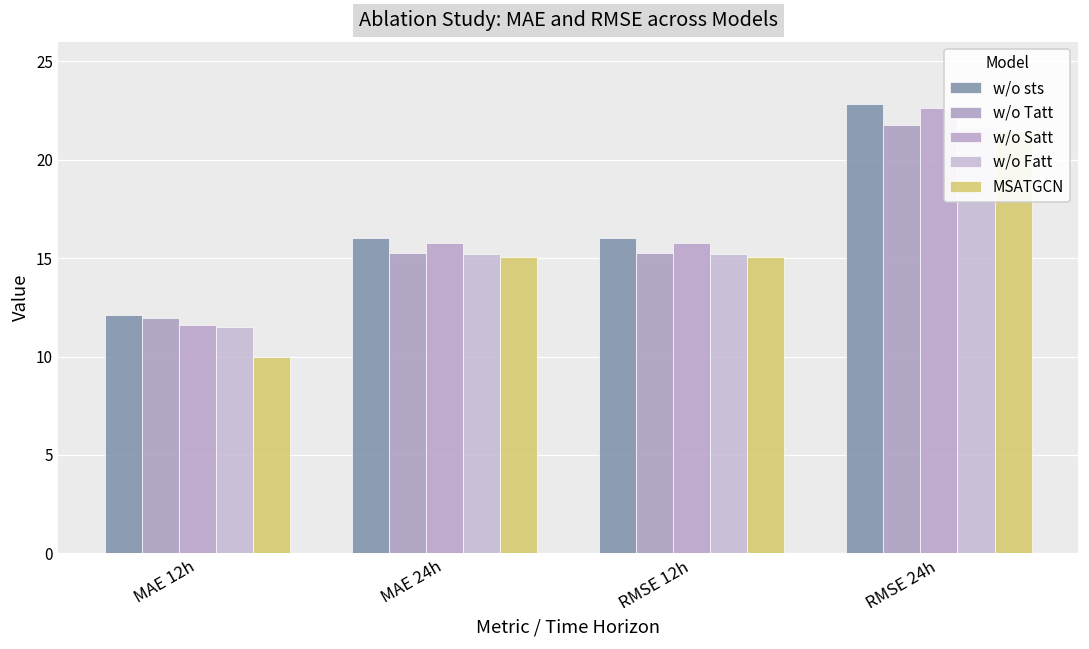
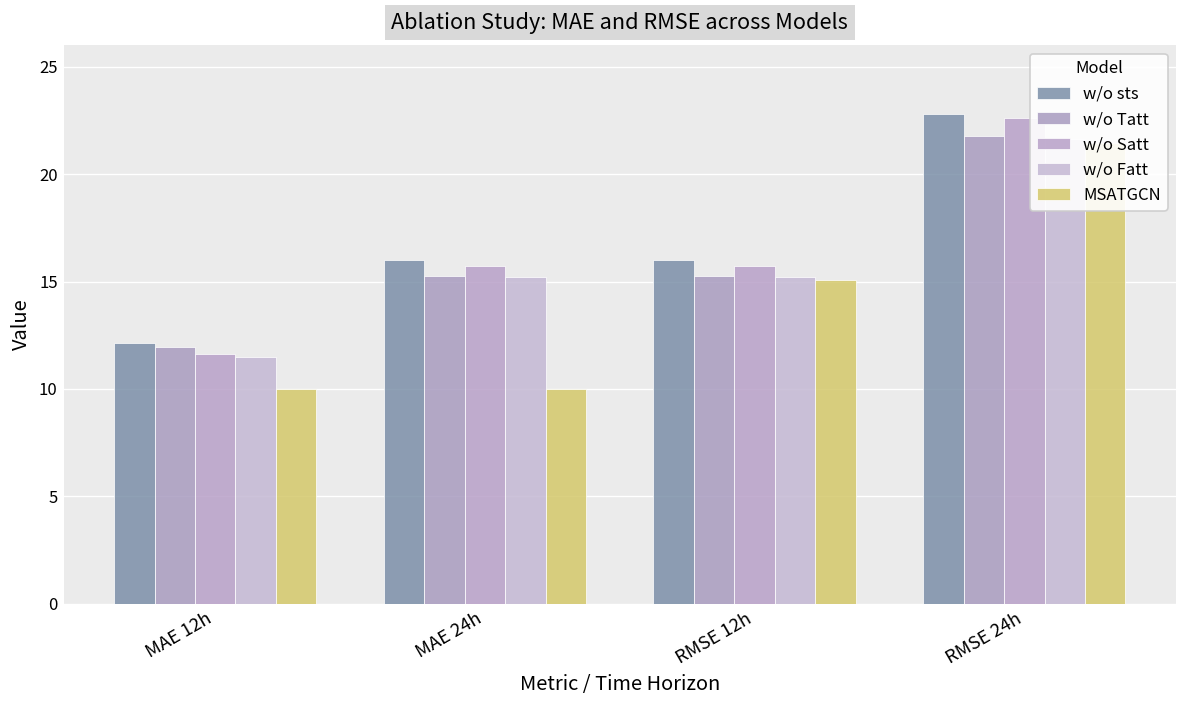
MSATGCN, MAE 24h: 15.1 -> 10.0
